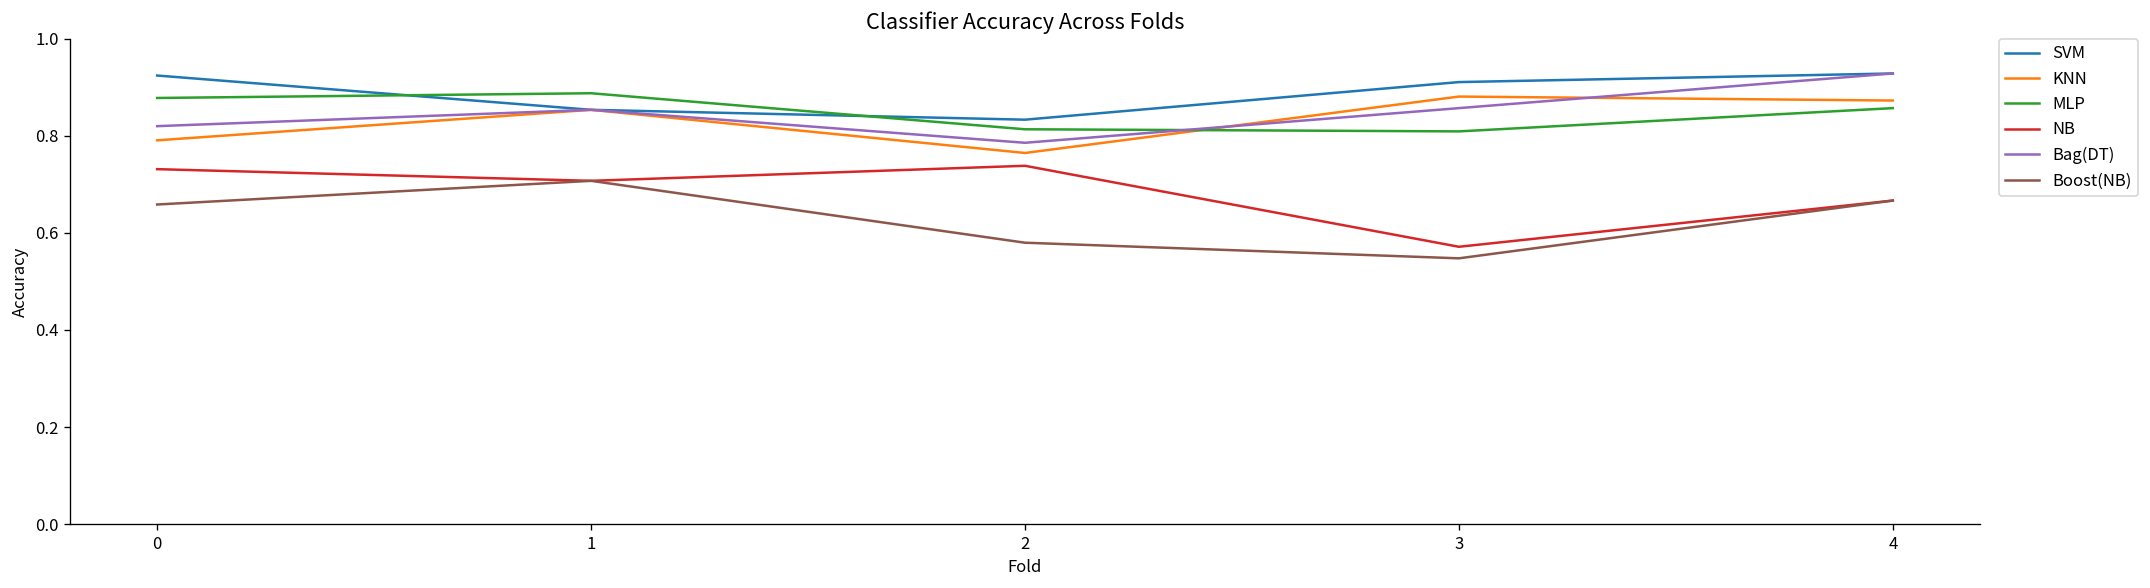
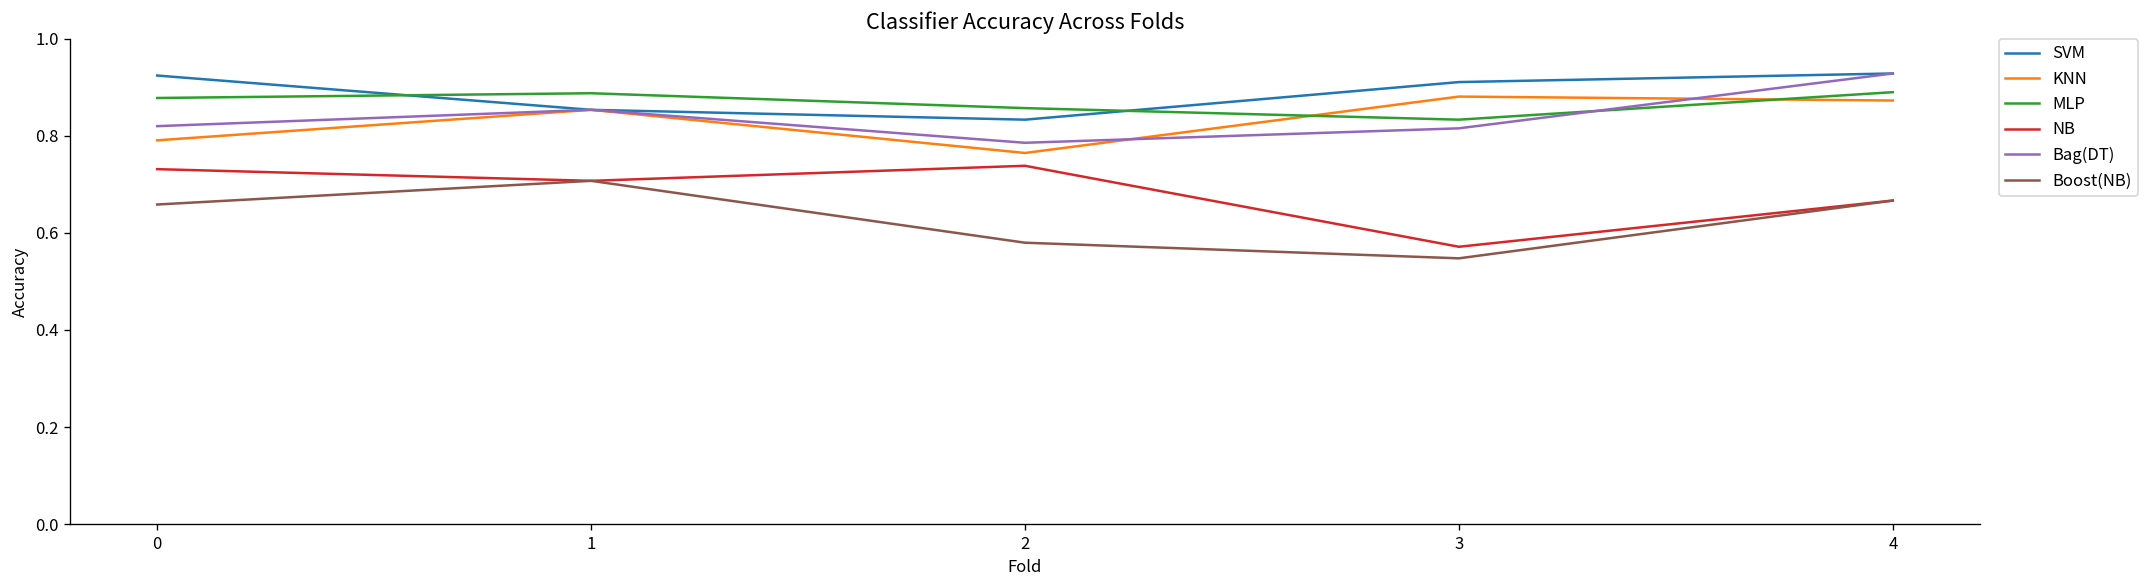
MLP, 2: 0.81 -> 0.86
MLP, 3: 0.81 -> 0.83
Bag(DT), 3: 0.86 -> 0.82
MLP, 4: 0.86 -> 0.89
